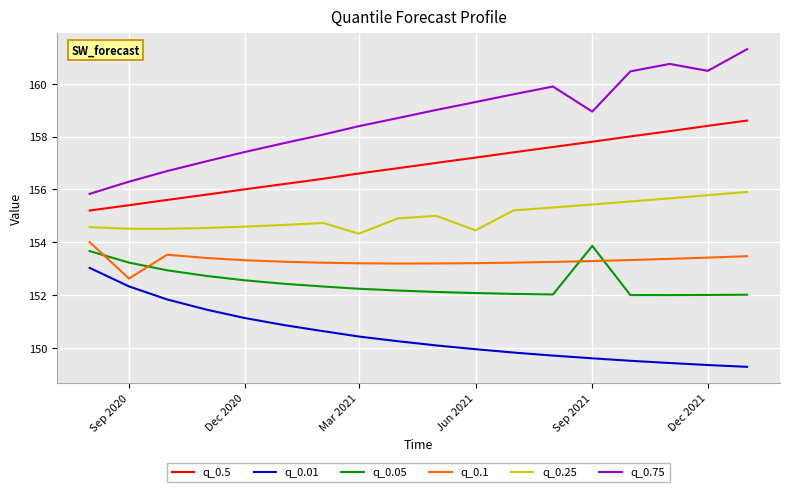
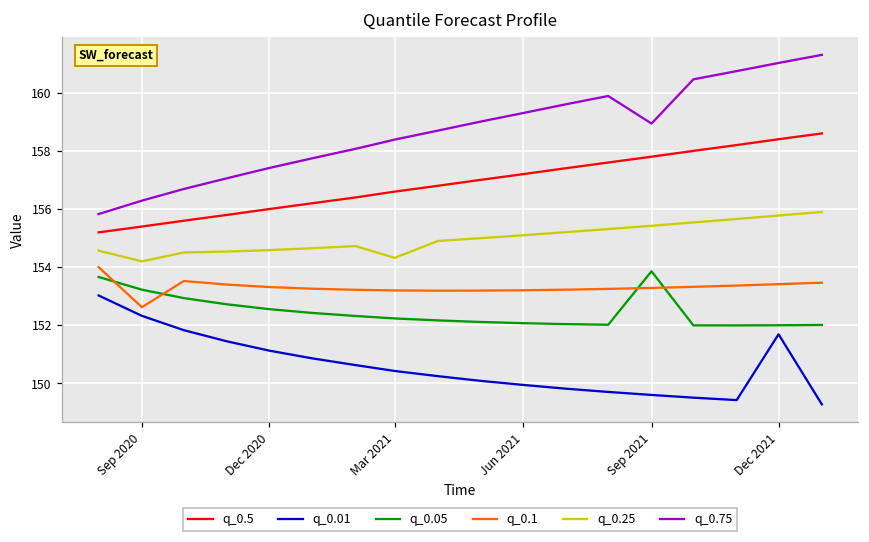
q_0.25, Sep 2020: 154.5 -> 154.2
q_0.25, Jun 2021: 154.4 -> 155.1
q_0.01, Dec 2021: 149.4 -> 151.7
q_0.75, Dec 2021: 160.5 -> 161.0
